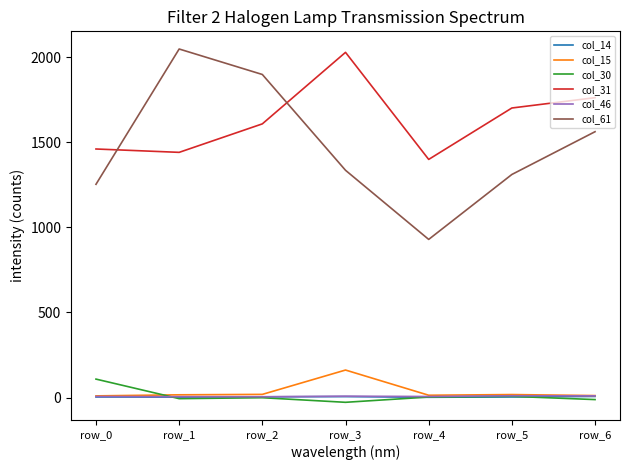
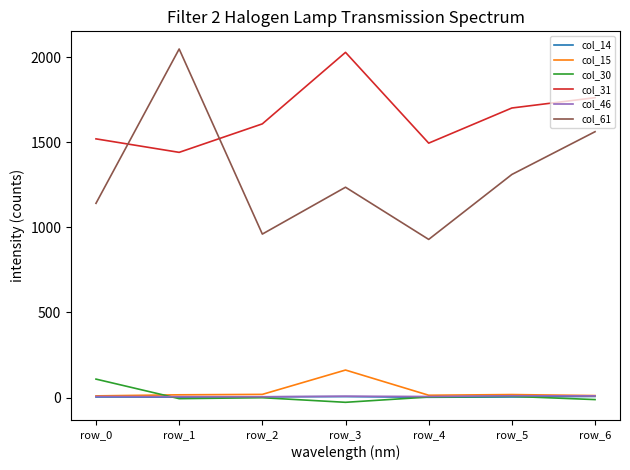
col_31, row_0: 1460 -> 1520
col_61, row_0: 1250 -> 1140
col_61, row_2: 1900 -> 960
col_61, row_3: 1330 -> 1240
col_31, row_4: 1400 -> 1490
